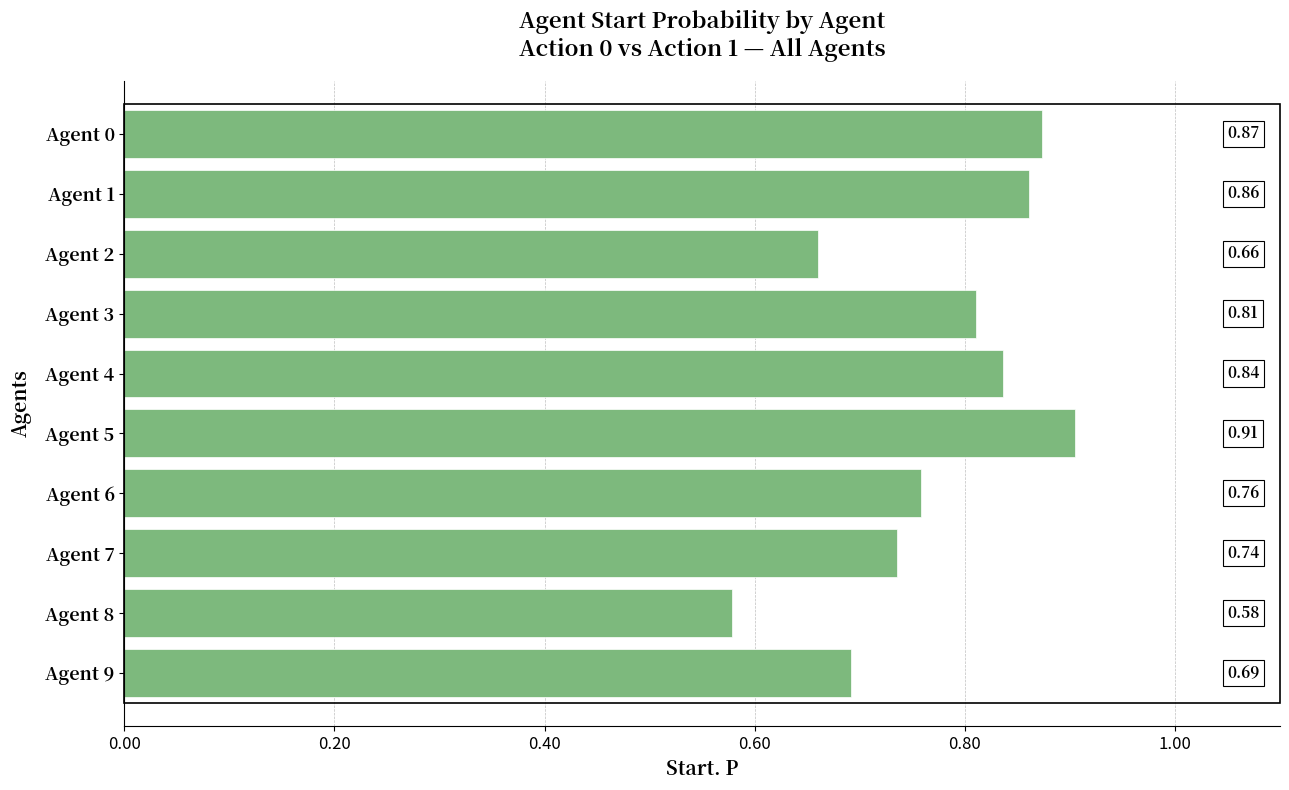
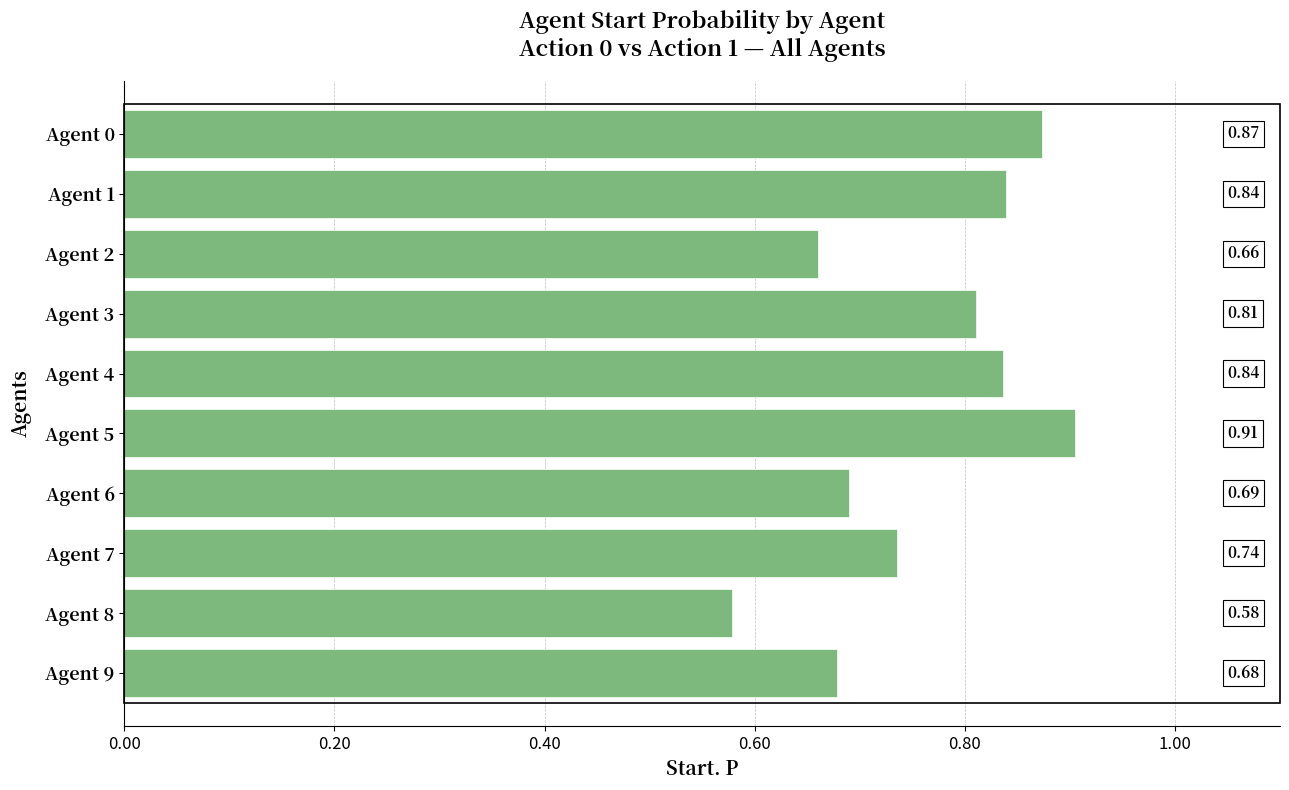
Agent 1: 0.86 -> 0.84
Agent 6: 0.76 -> 0.69
Agent 9: 0.69 -> 0.68
